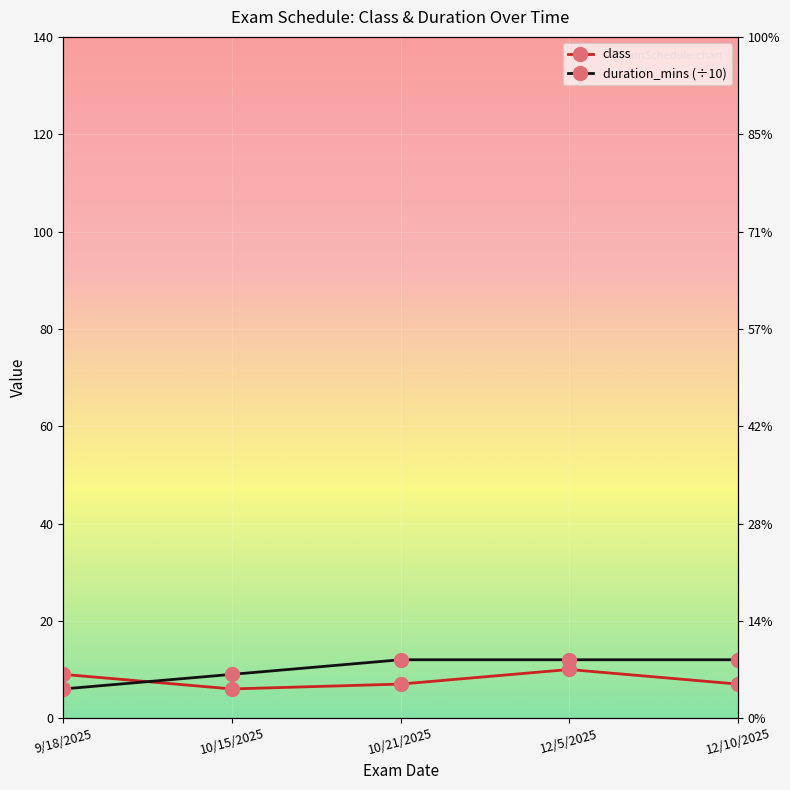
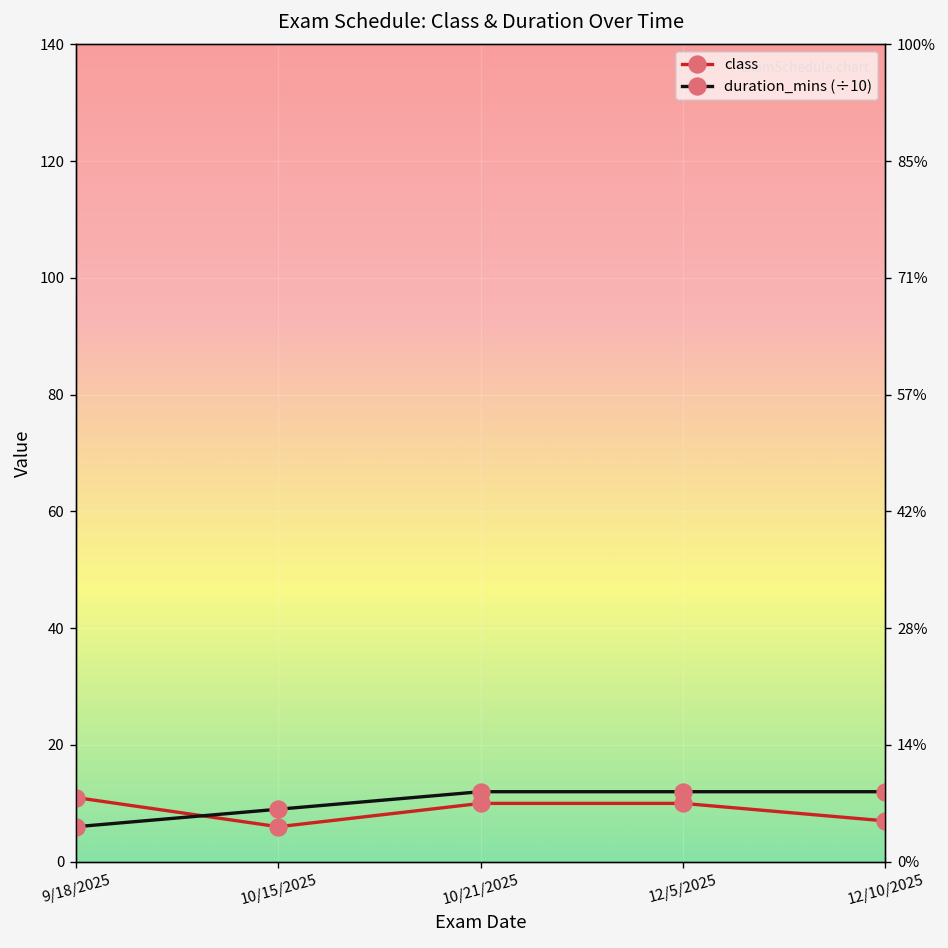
class, 9/18/2025: 9 -> 11
class, 10/21/2025: 7 -> 10
